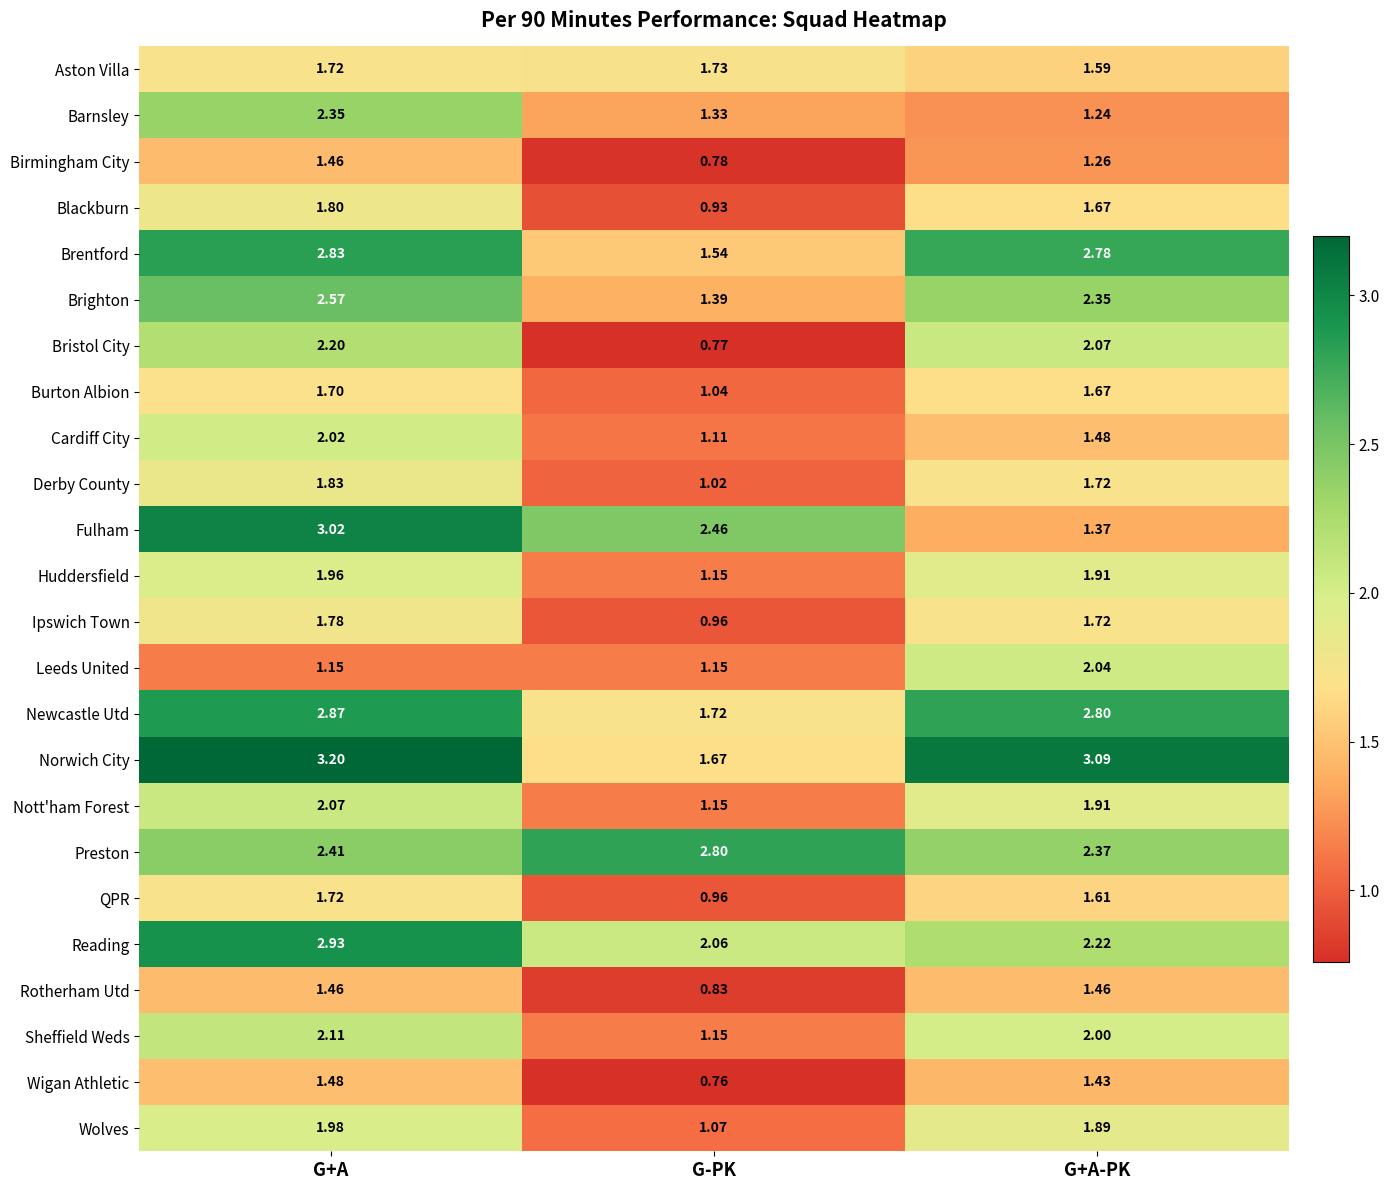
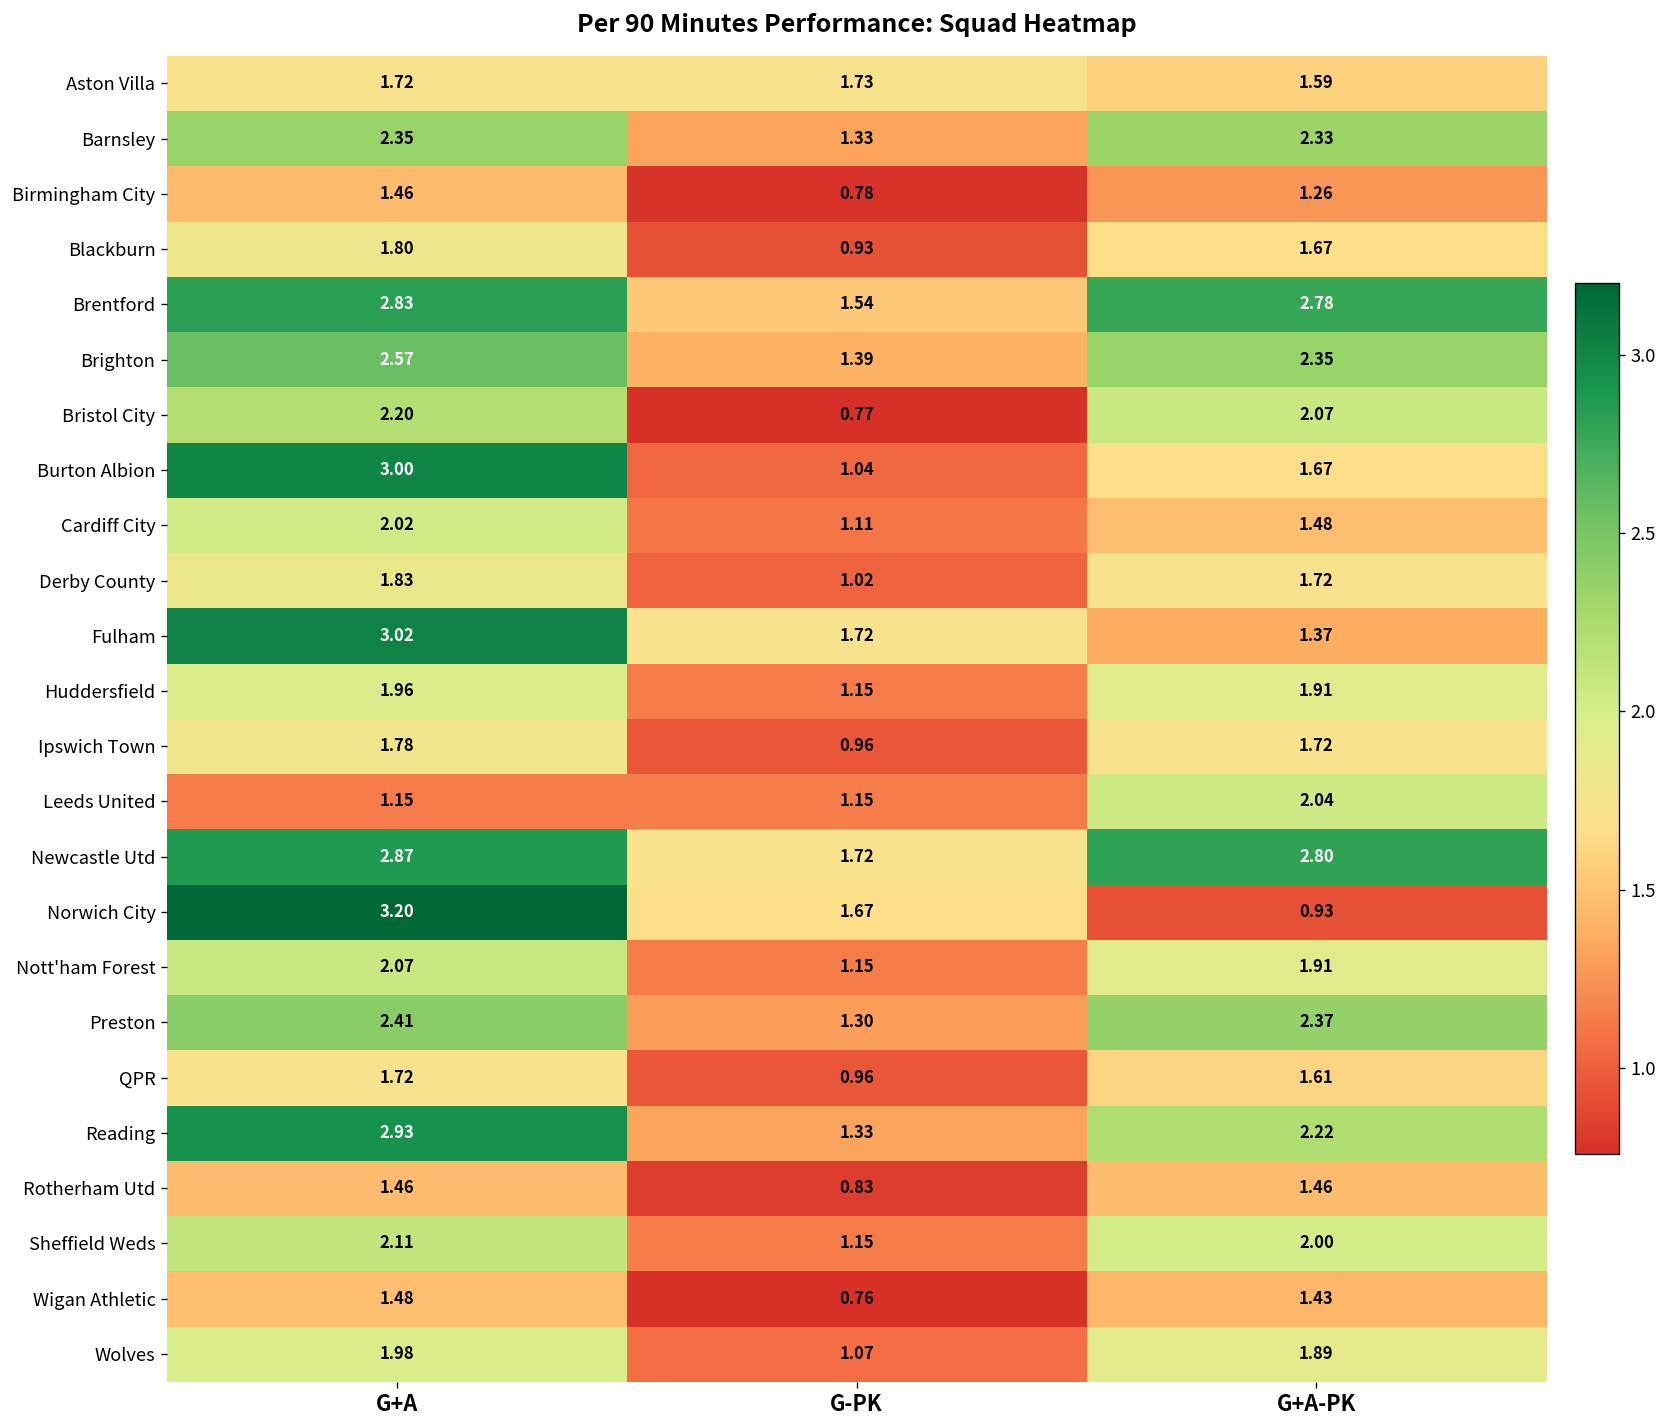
Barnsley, G+A-PK: 1.24 -> 2.33
Burton Albion, G+A: 1.70 -> 3.00
Fulham, G-PK: 2.46 -> 1.72
Norwich City, G+A-PK: 3.09 -> 0.93
Preston, G-PK: 2.80 -> 1.30
Reading, G-PK: 2.06 -> 1.33
